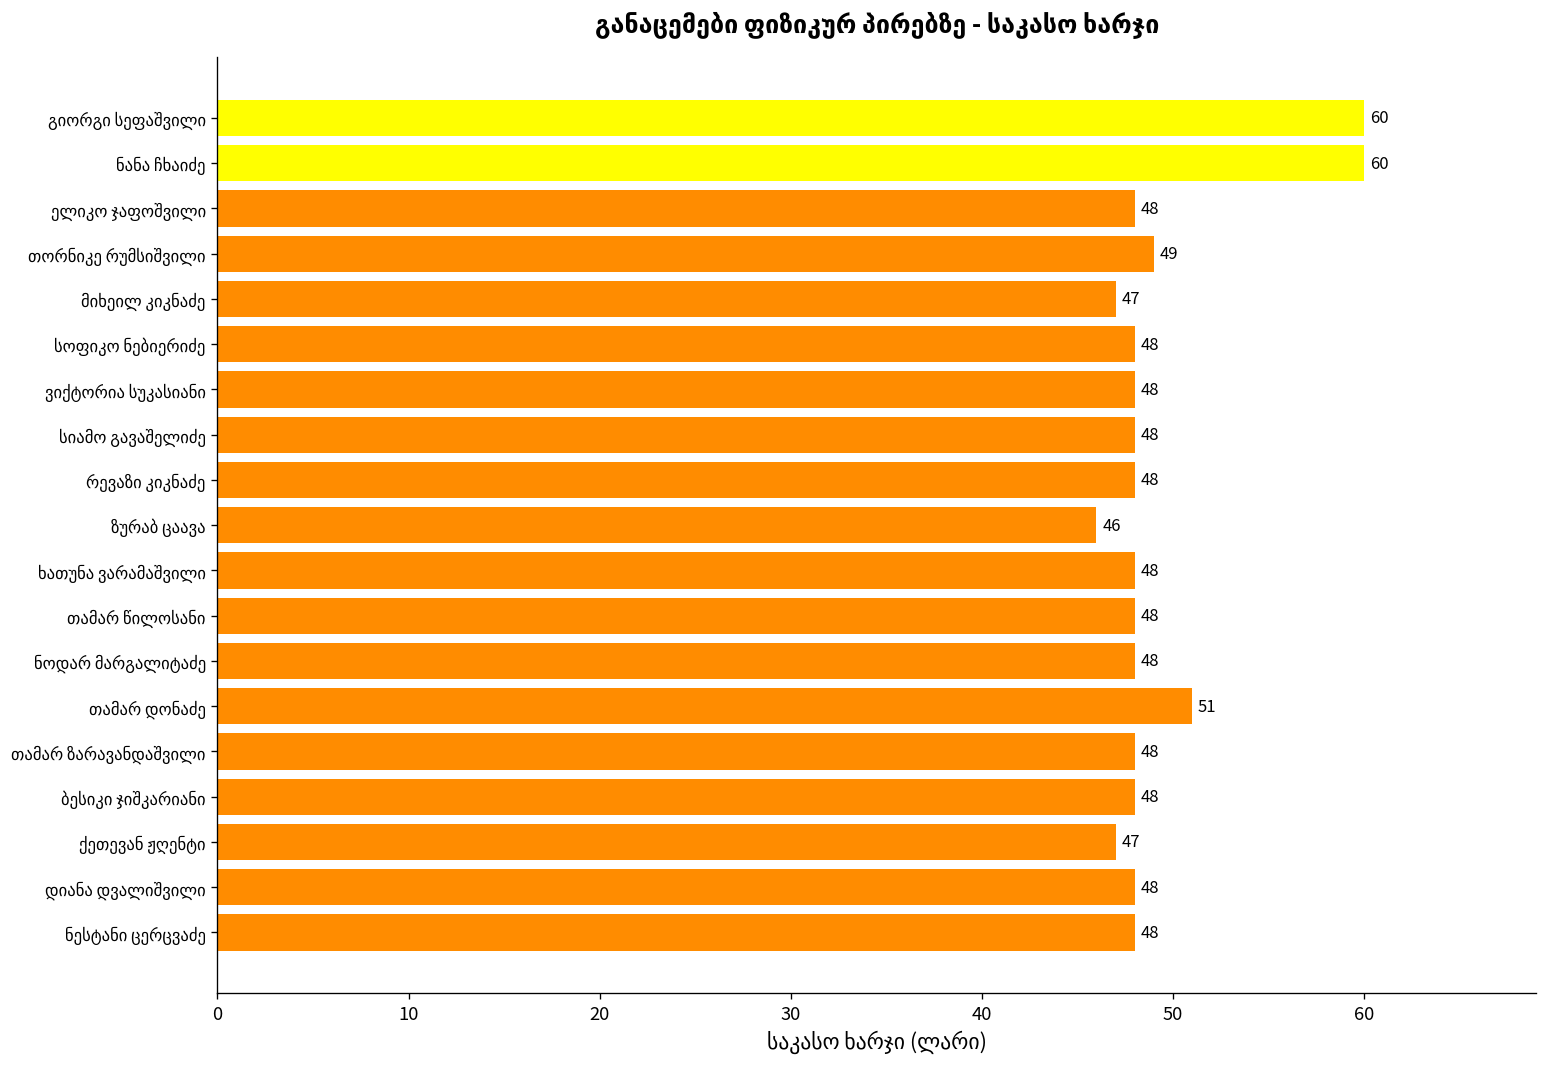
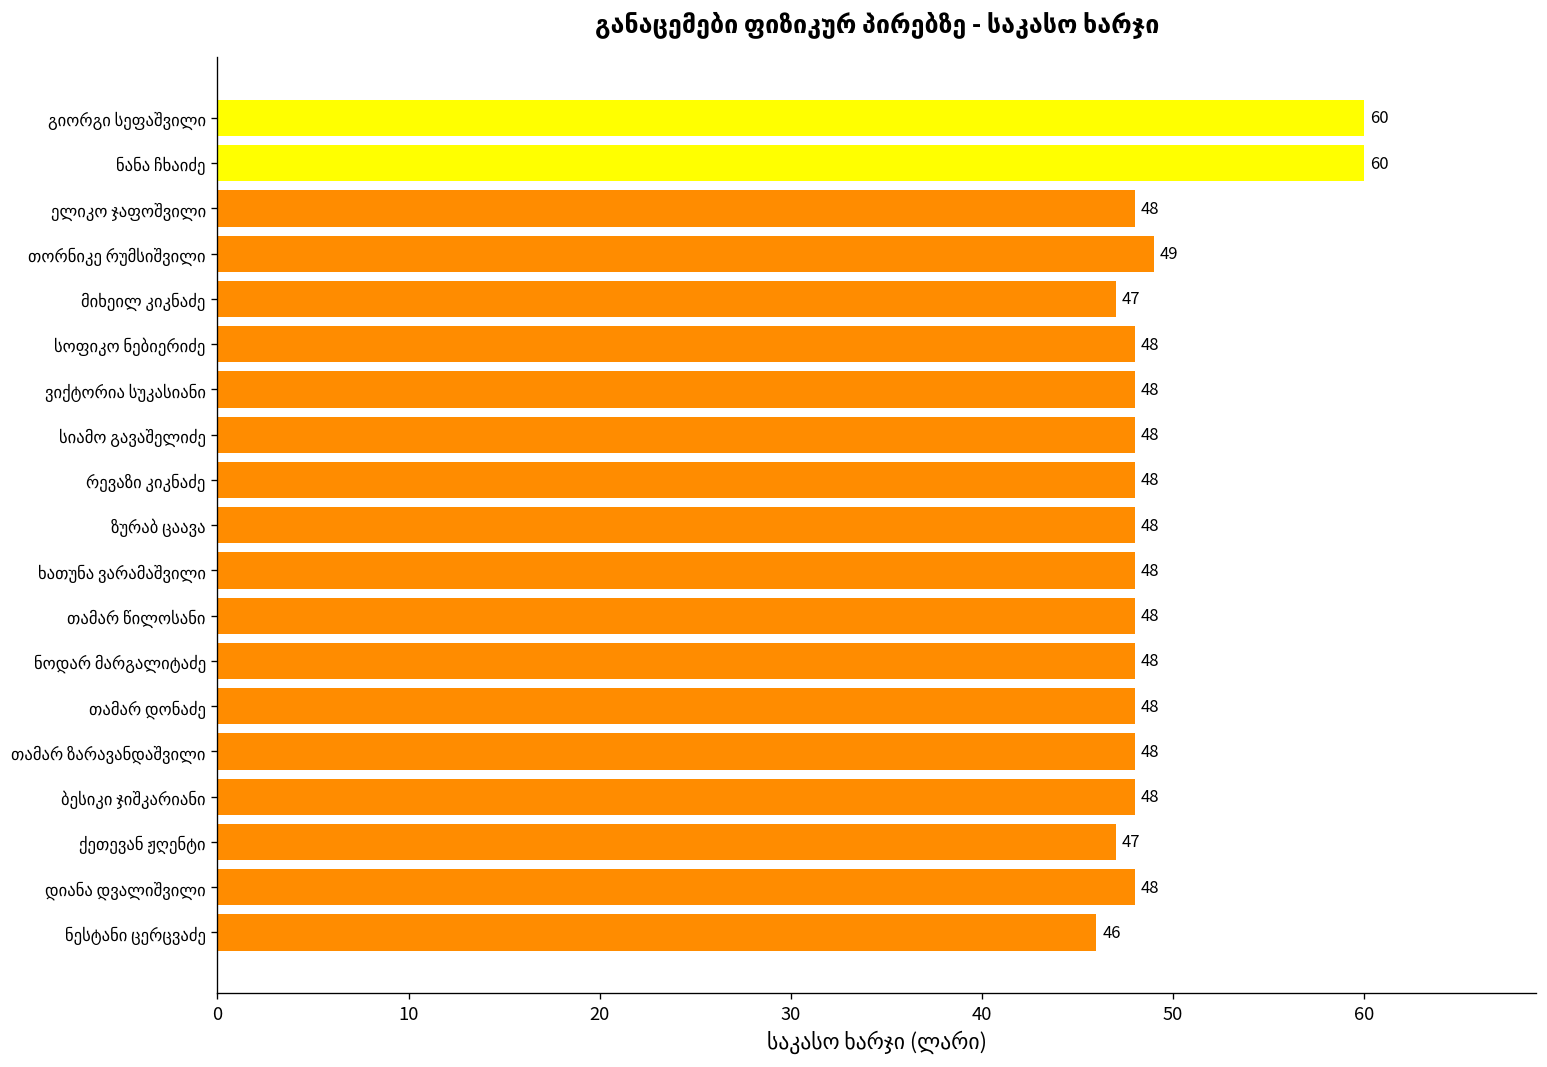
ზურაბ ცაავა: 46 -> 48
თამარ დონაძე: 51 -> 48
ნესტანი ცერცვაძე: 48 -> 46
